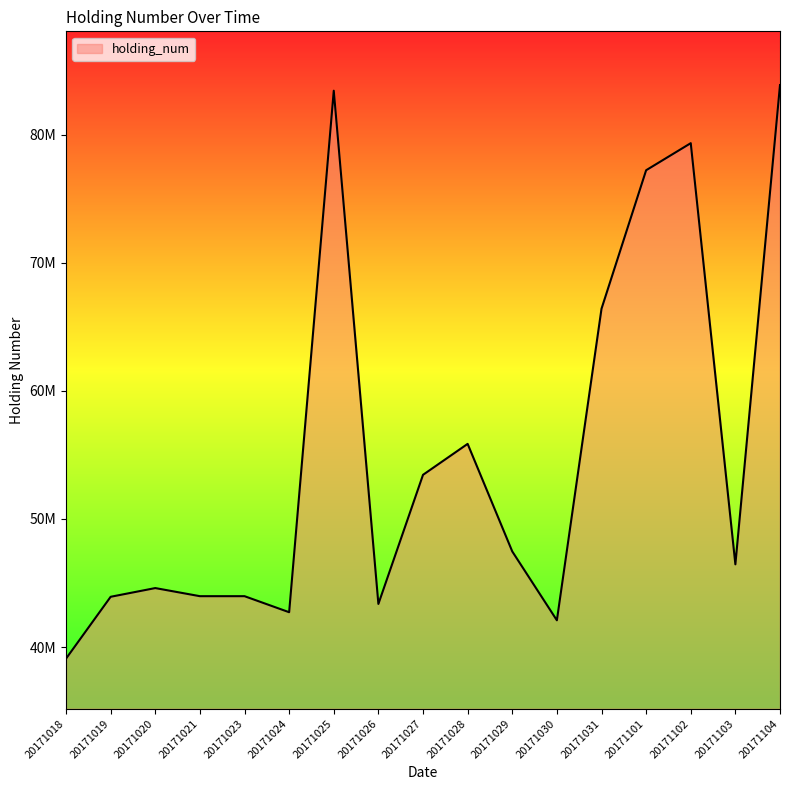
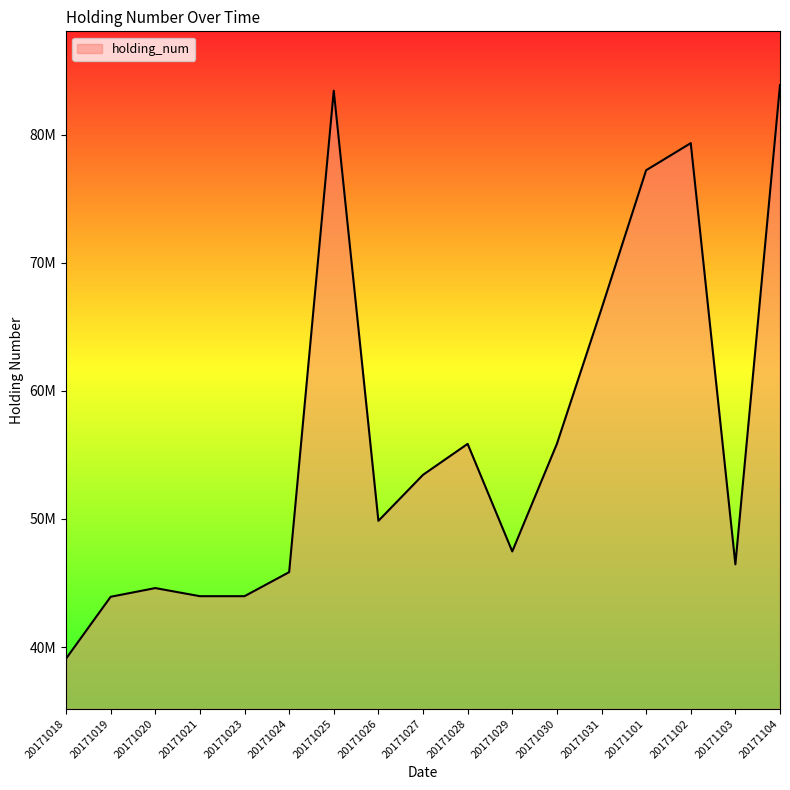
20171024: 42700000 -> 45800000
20171026: 43400000 -> 49900000
20171030: 42100000 -> 55900000
